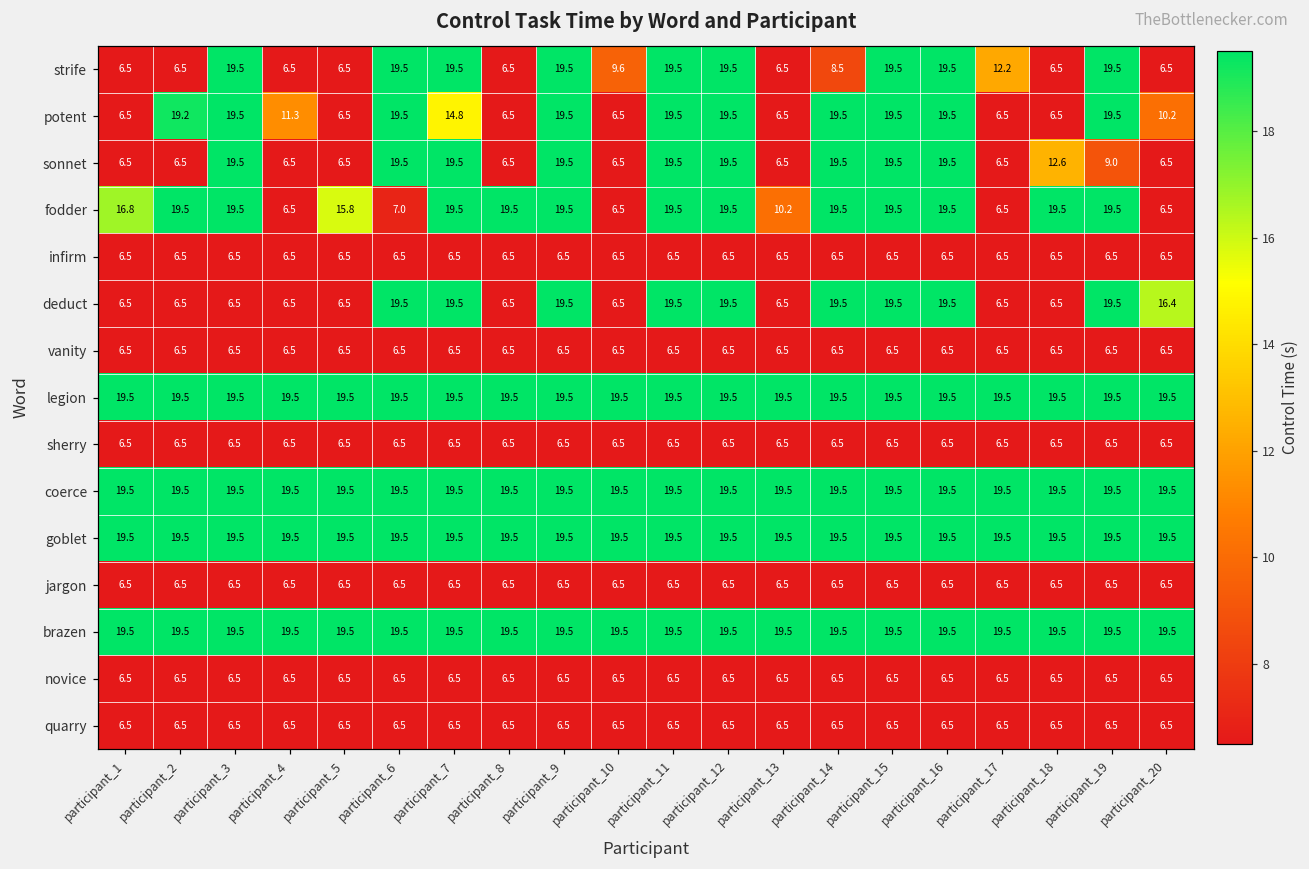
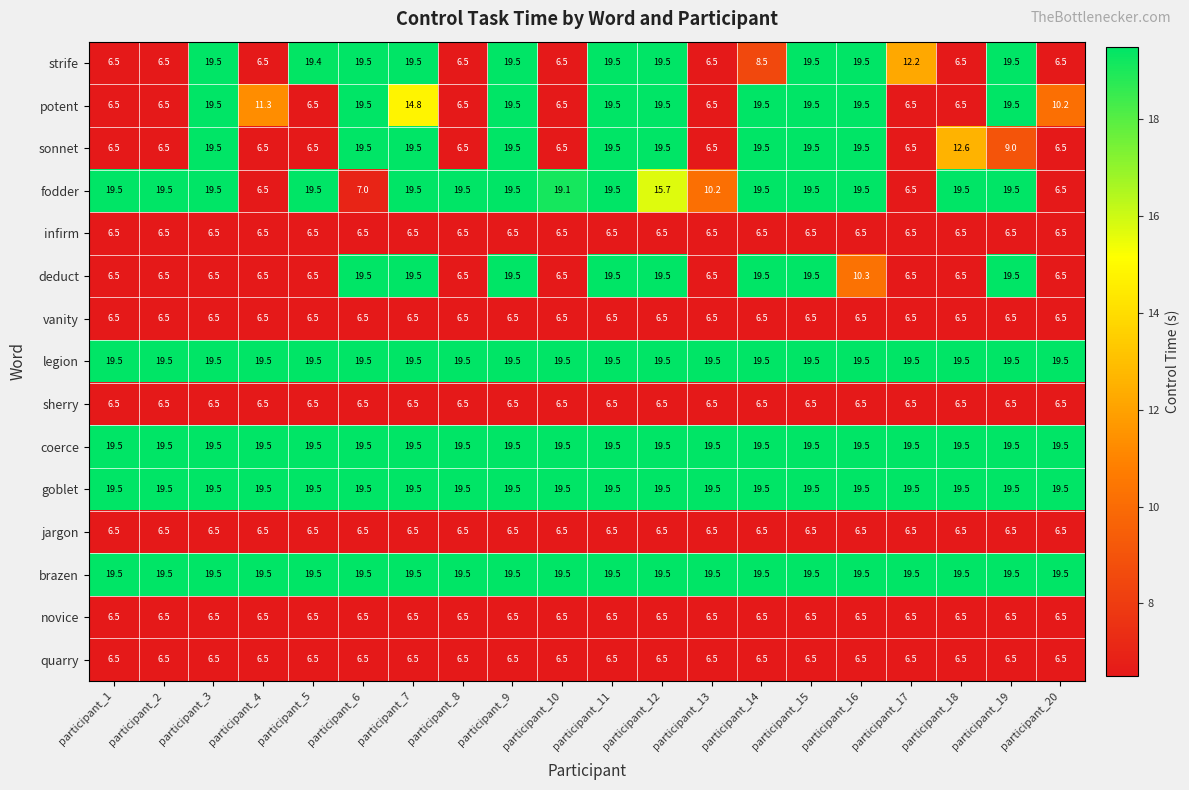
strife, participant_5: 6.5 -> 19.4
strife, participant_10: 9.6 -> 6.5
potent, participant_2: 19.2 -> 6.5
fodder, participant_1: 16.8 -> 19.5
fodder, participant_5: 15.8 -> 19.5
fodder, participant_10: 6.5 -> 19.1
fodder, participant_12: 19.5 -> 15.7
deduct, participant_16: 19.5 -> 10.3
deduct, participant_20: 16.4 -> 6.5
